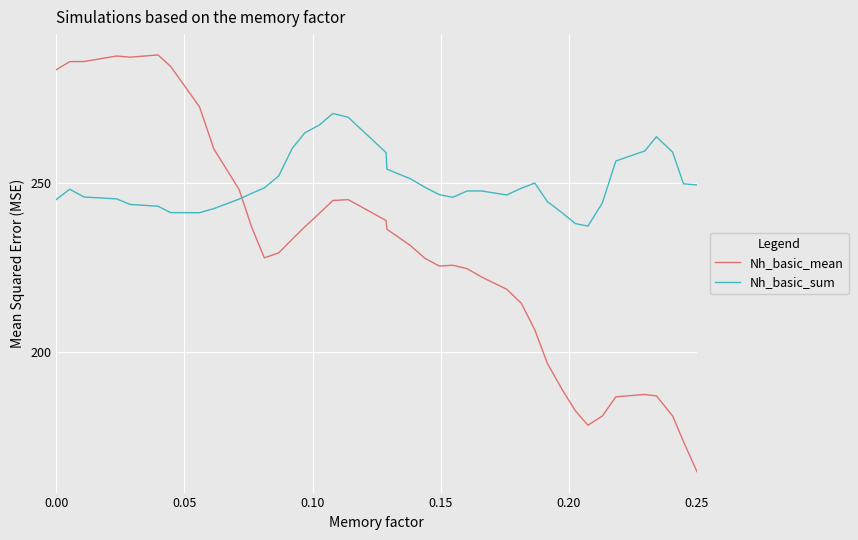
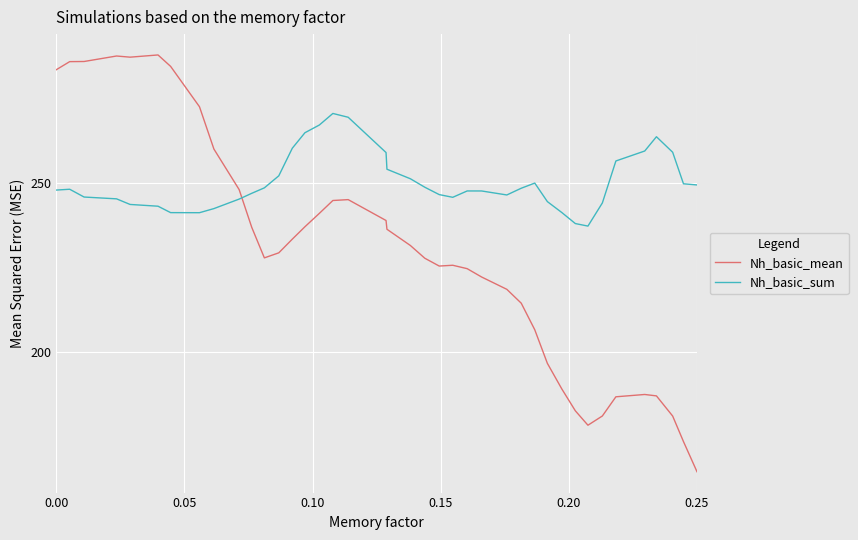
Nh_basic_sum, 0.00: 245 -> 248
